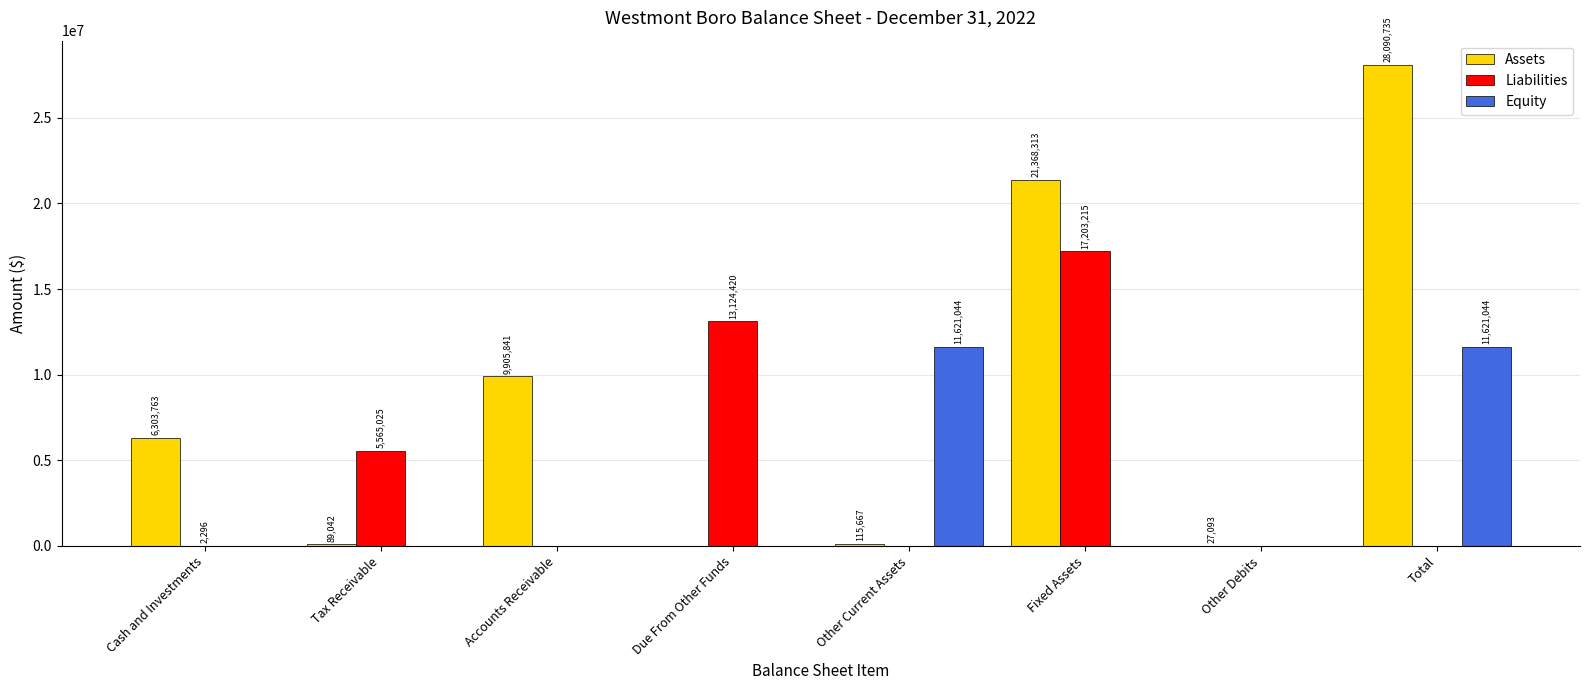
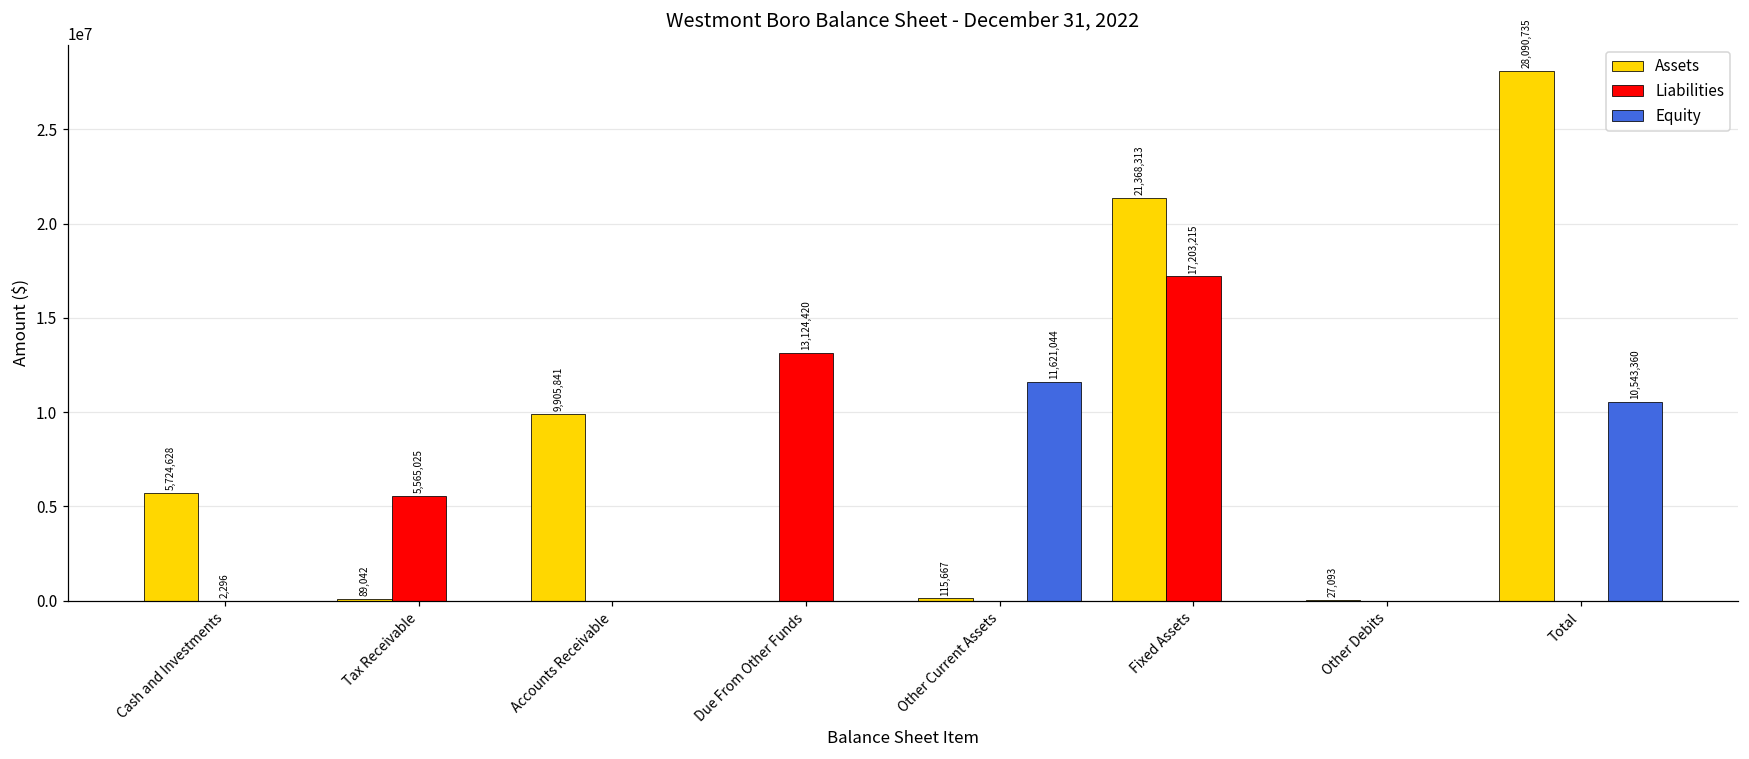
Assets, Cash and Investments: 6,303,763 -> 5,724,628
Equity, Total: 11,621,044 -> 10,543,360
